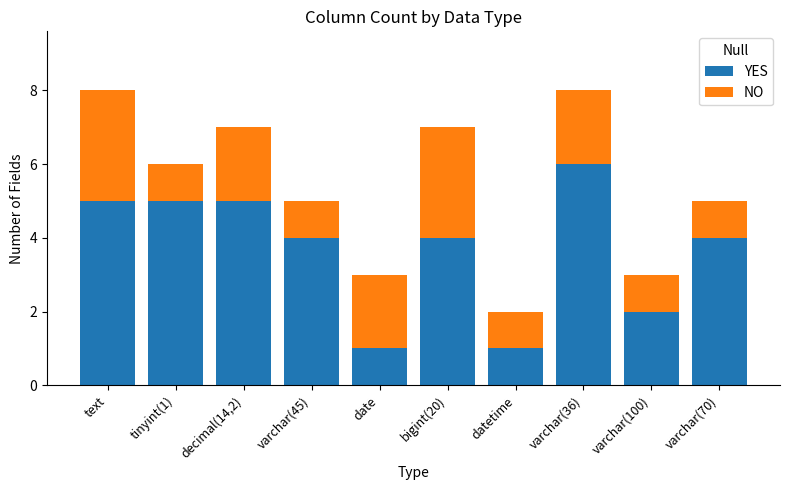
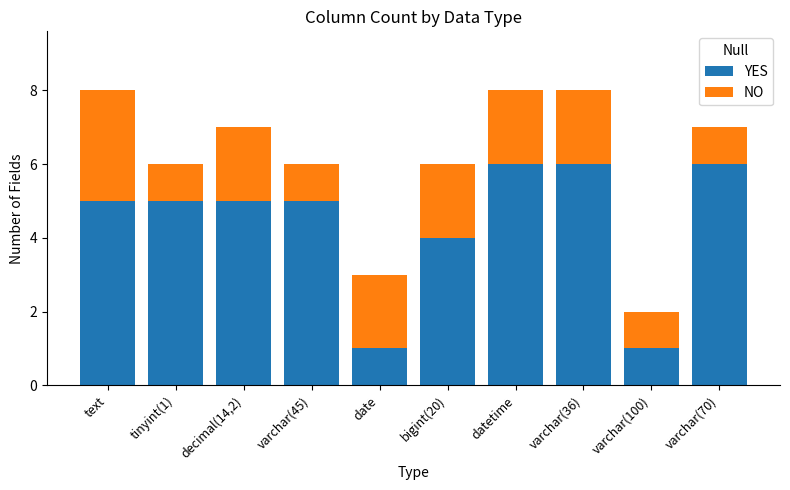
YES, varchar(45): 4 -> 5
NO, bigint(20): 3 -> 2
YES, datetime: 1 -> 6
NO, datetime: 1 -> 2
YES, varchar(100): 2 -> 1
YES, varchar(70): 4 -> 6
